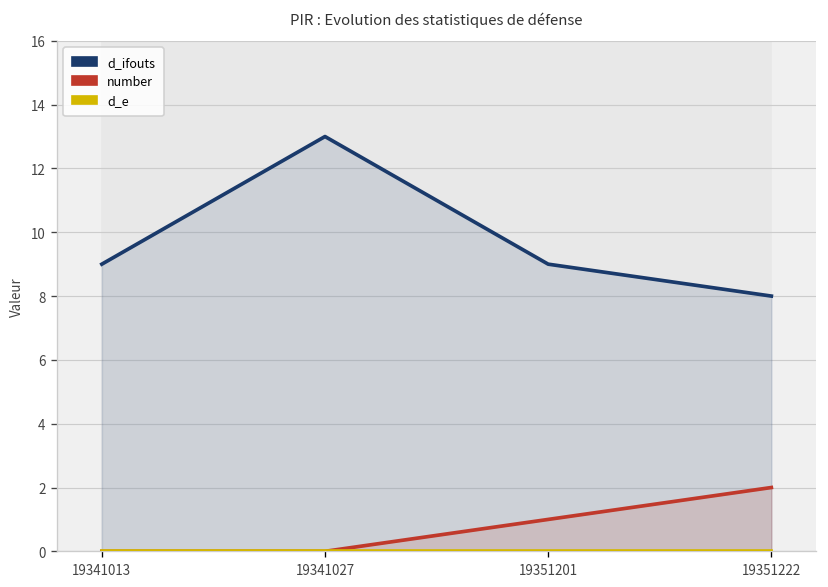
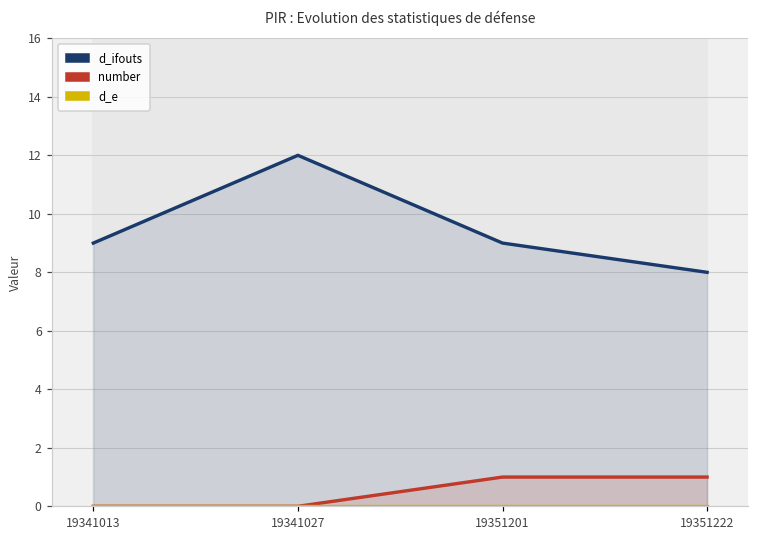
d_ifouts, 19341027: 13 -> 12
number, 19351222: 2 -> 1
